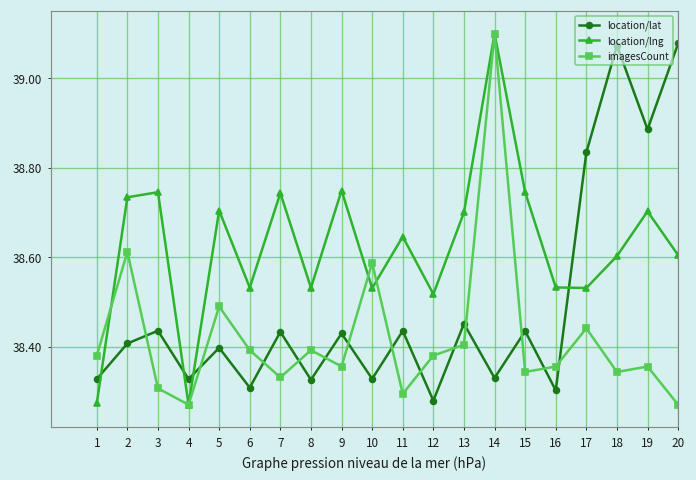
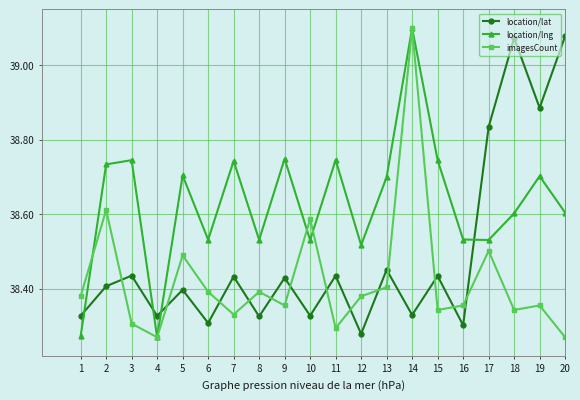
location/lng, 11: 38.65 -> 38.75
imagesCount, 17: 38.44 -> 38.50
